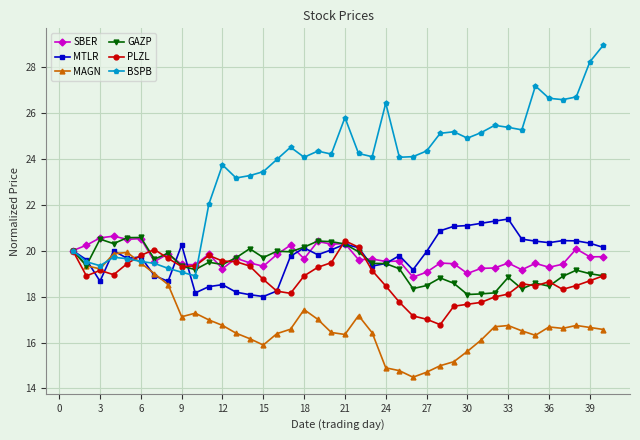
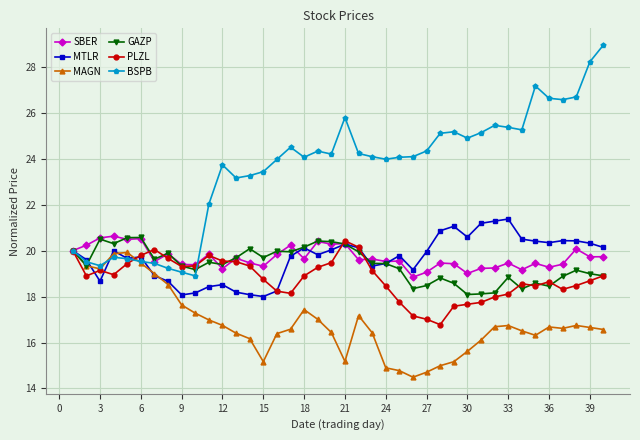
MTLR, 9: 20.2 -> 18.1
MAGN, 9: 17.1 -> 17.6
MAGN, 15: 15.9 -> 15.2
MAGN, 21: 16.3 -> 15.2
BSPB, 24: 26.4 -> 24.0
MTLR, 30: 21.1 -> 20.6
